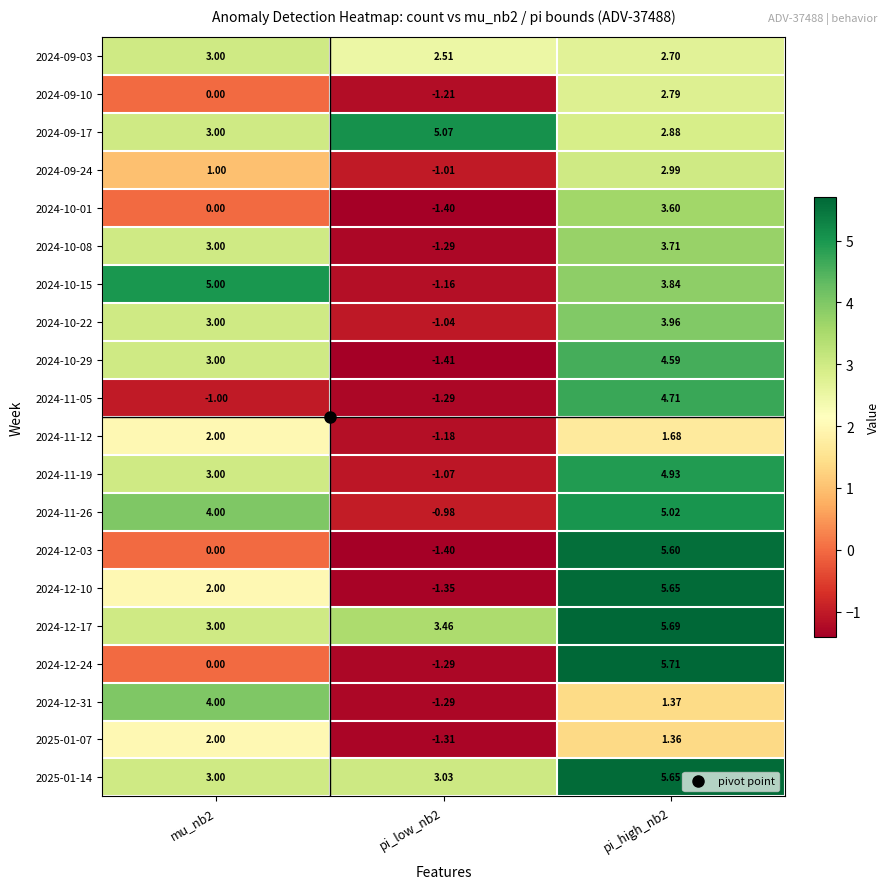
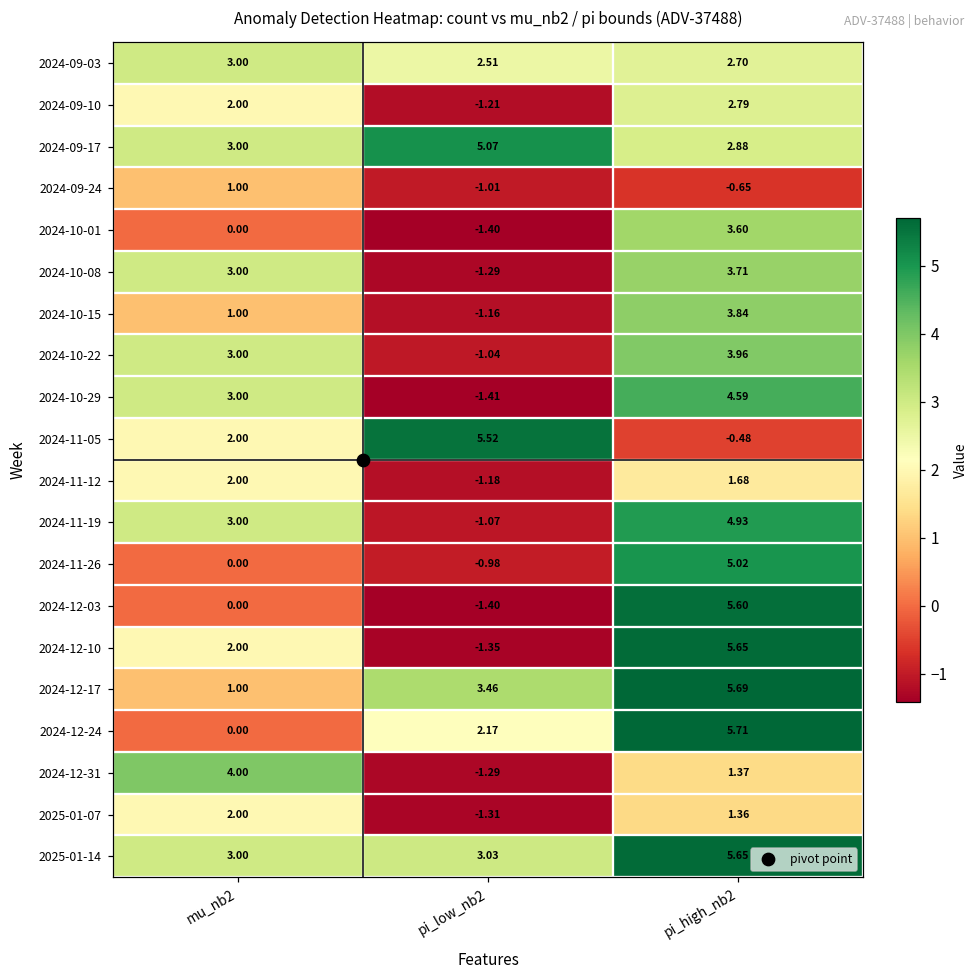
2024-09-10, mu_nb2: 0.00 -> 2.00
2024-09-24, pi_high_nb2: 2.99 -> -0.65
2024-10-15, mu_nb2: 5.00 -> 1.00
2024-11-05, mu_nb2: -1.00 -> 2.00
2024-11-05, pi_low_nb2: -1.29 -> 5.52
2024-11-05, pi_high_nb2: 4.71 -> -0.48
2024-11-26, mu_nb2: 4.00 -> 0.00
2024-12-17, mu_nb2: 3.00 -> 1.00
2024-12-24, pi_low_nb2: -1.29 -> 2.17
